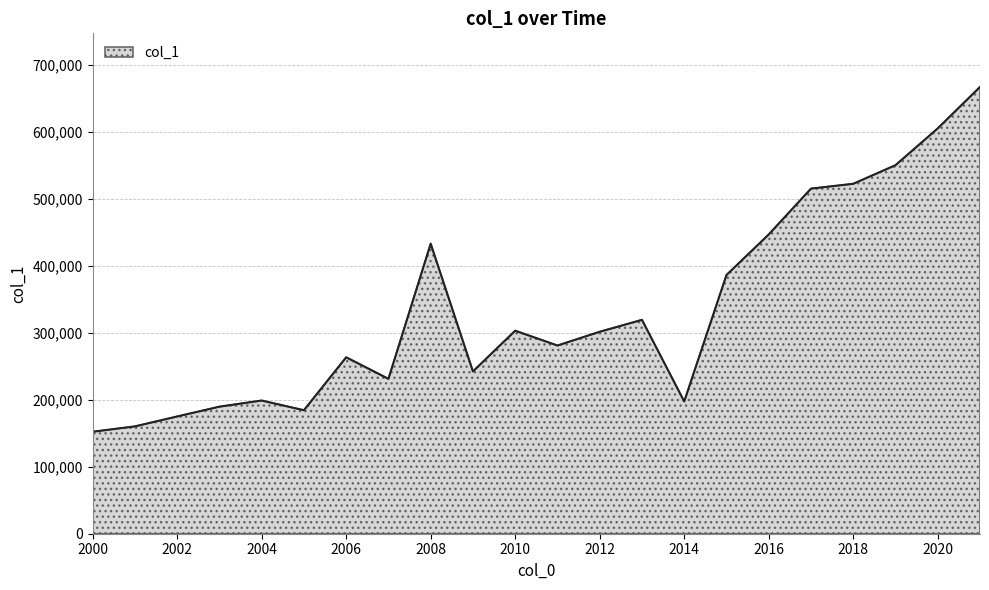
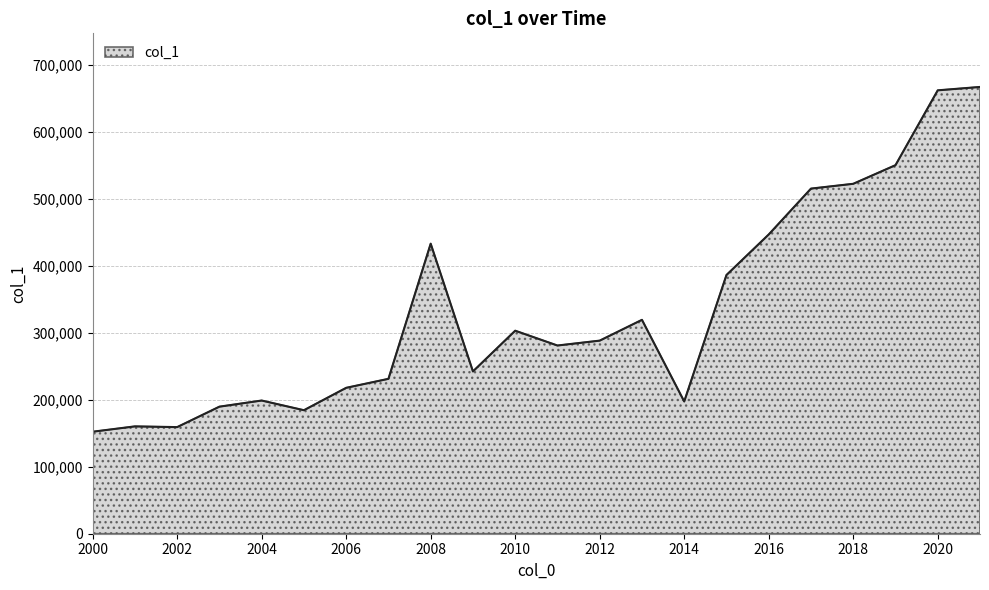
2002: 180,000 -> 160,000
2006: 260,000 -> 220,000
2012: 300,000 -> 290,000
2020: 610,000 -> 660,000
